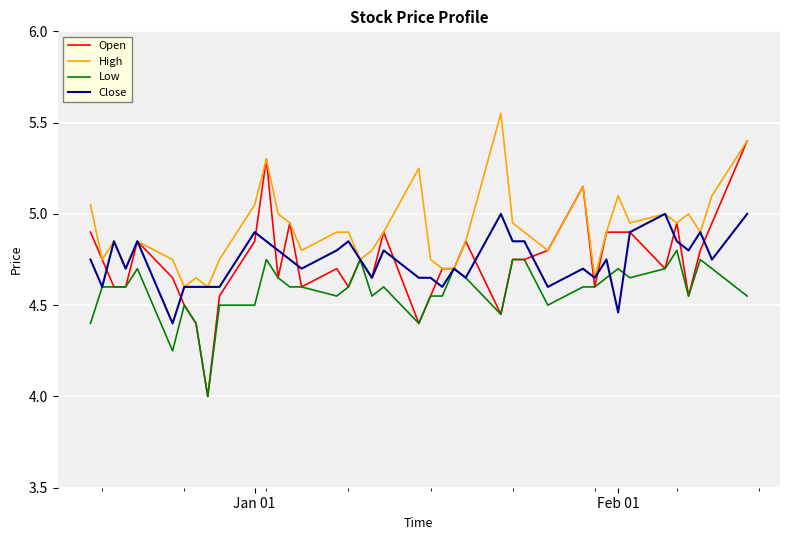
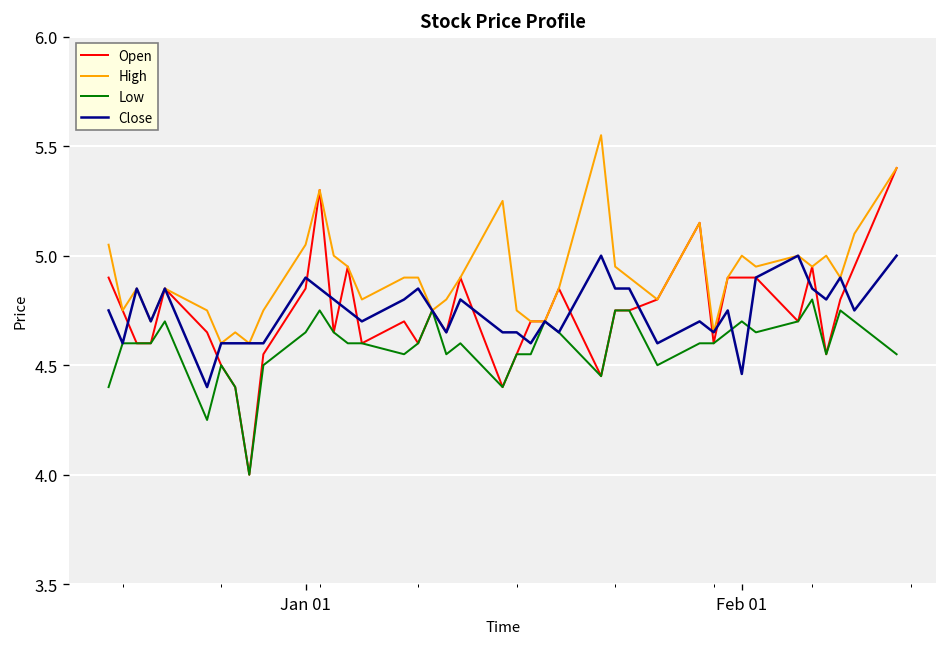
Low, Jan 01: 4.50 -> 4.65
High, Feb 01: 5.1 -> 5.0
